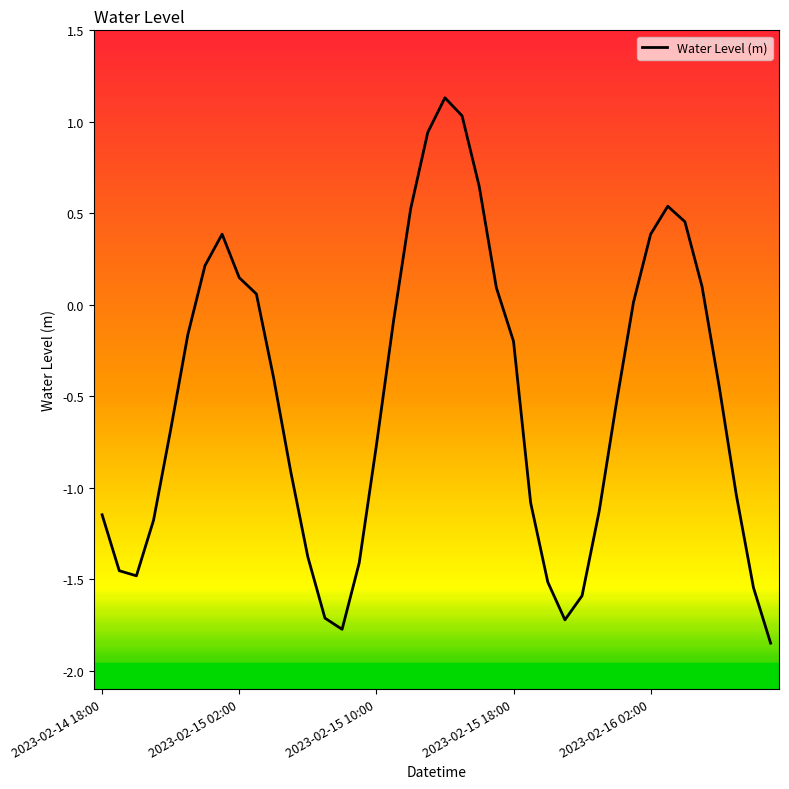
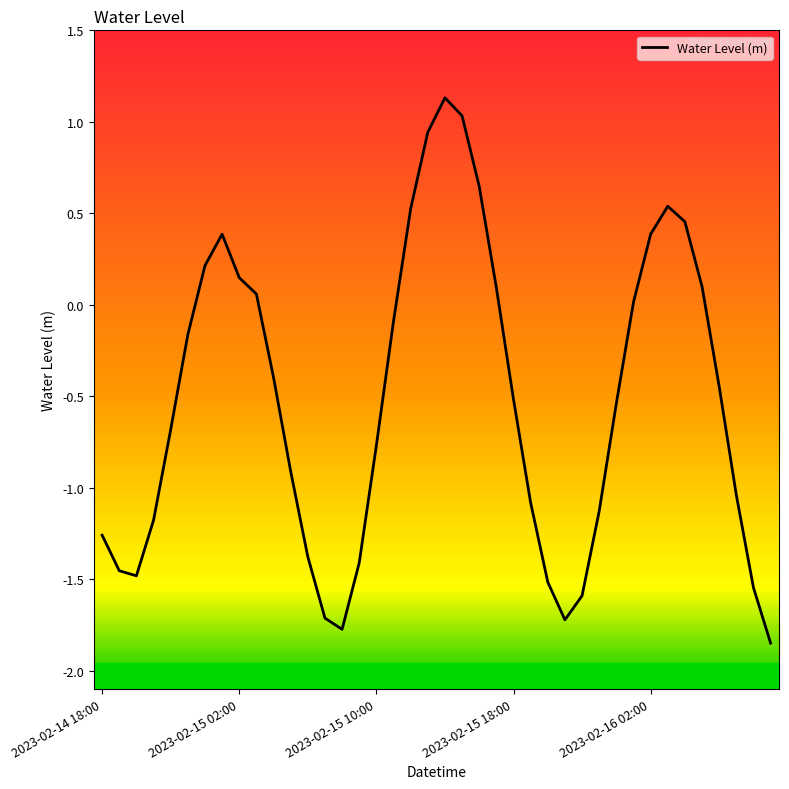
2023-02-14 18:00: -1.15 -> -1.26
2023-02-15 18:00: -0.20 -> -0.52
